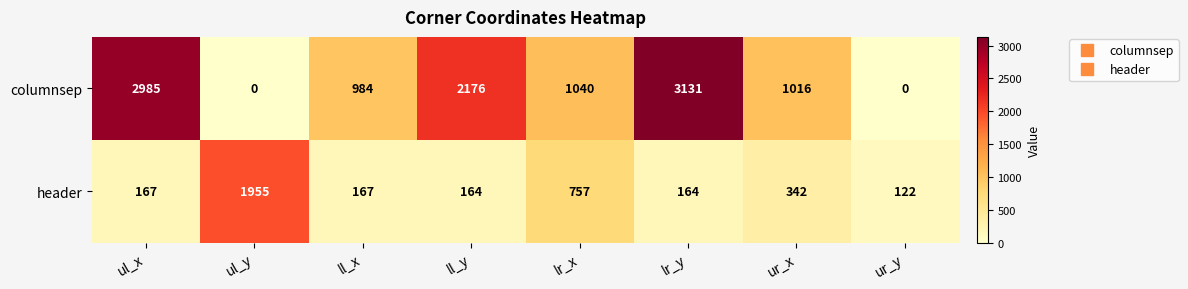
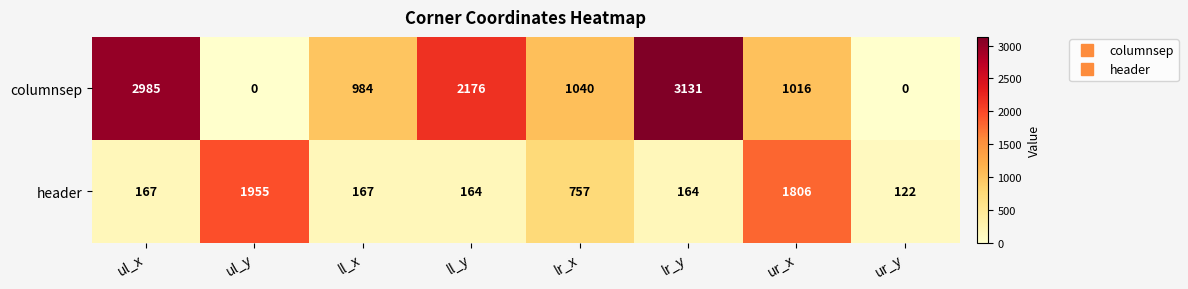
header, ur_x: 342 -> 1806
